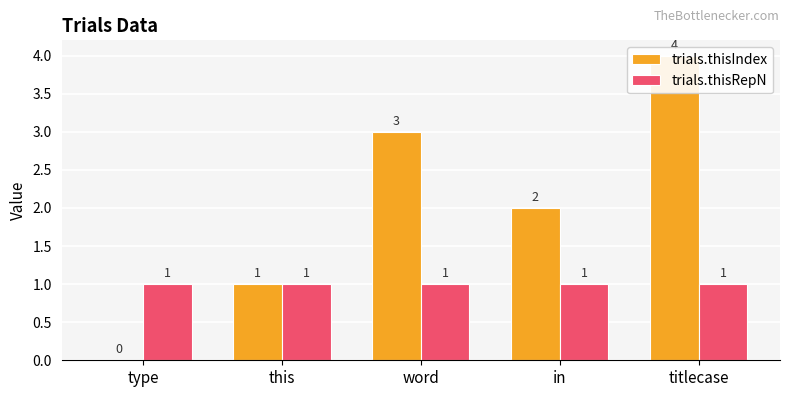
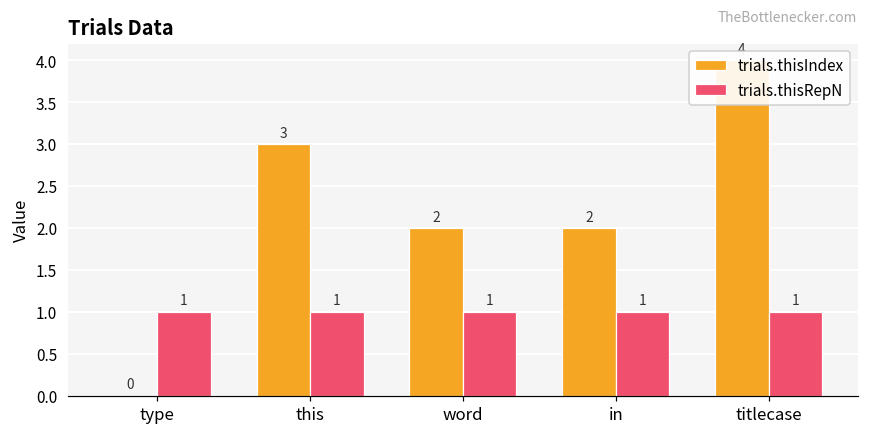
trials.thisIndex, this: 1 -> 3
trials.thisIndex, word: 3 -> 2
